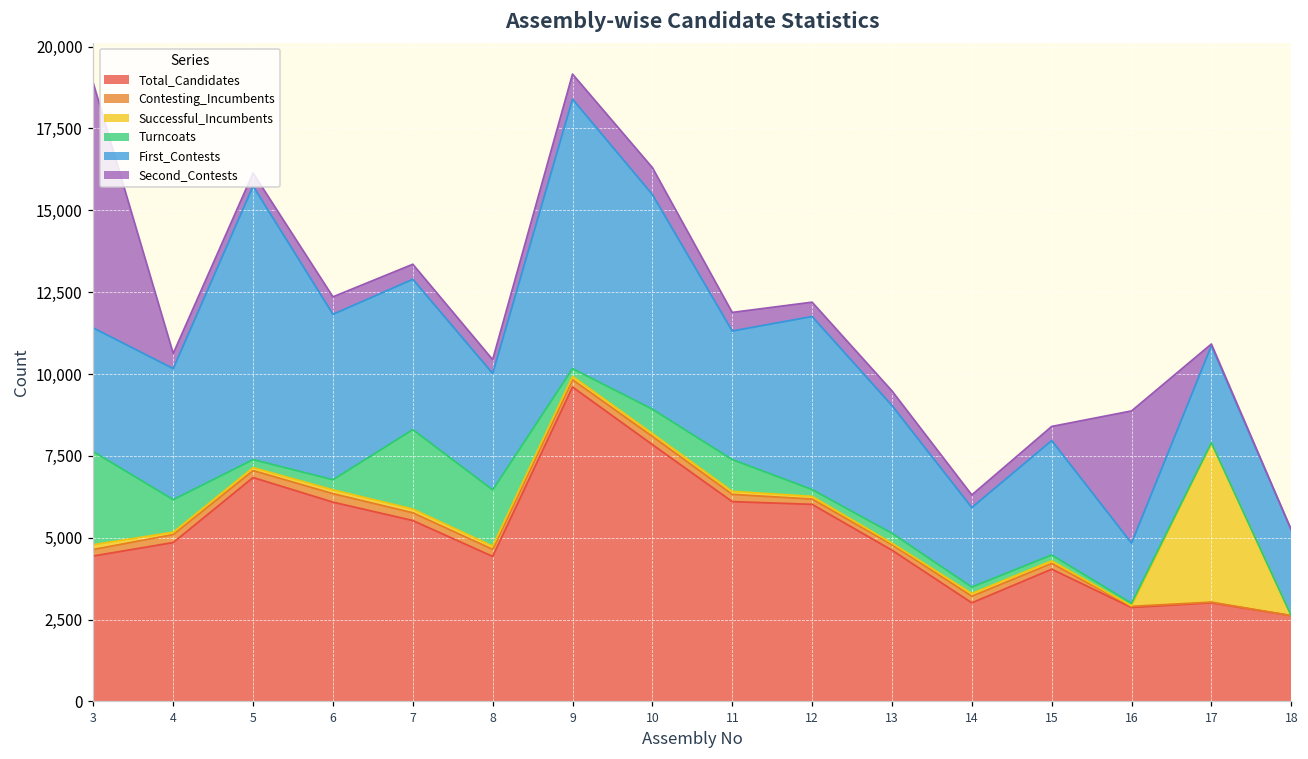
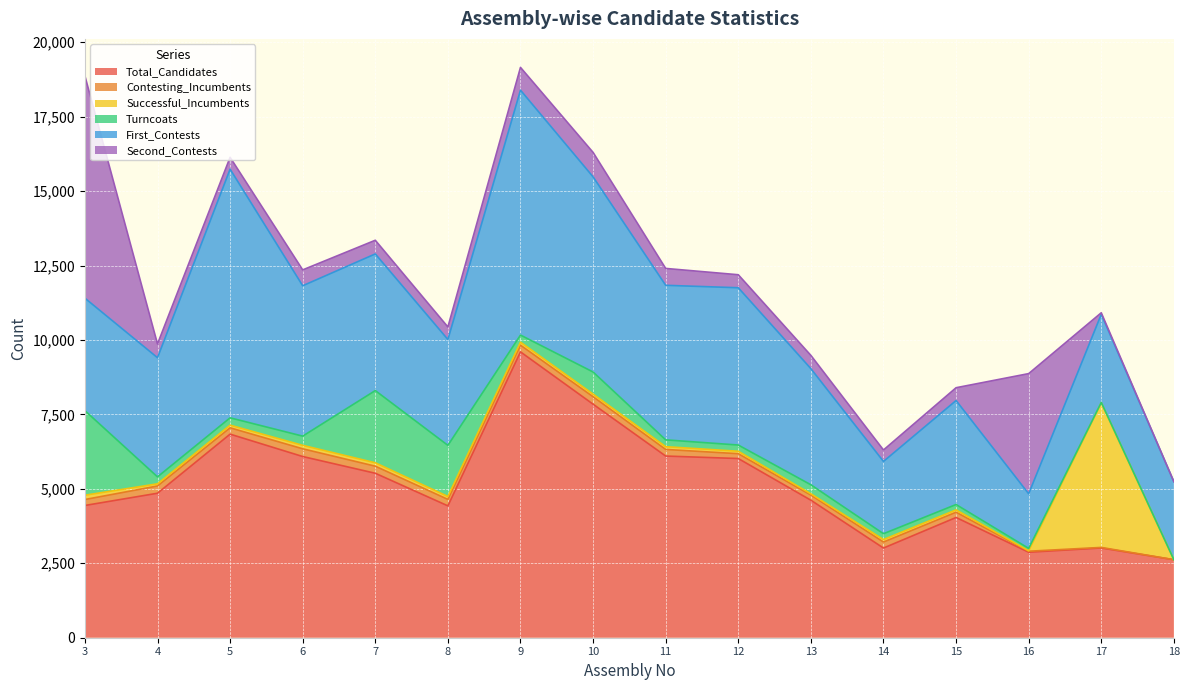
Turncoats, 4: 1,000 -> 200
Turncoats, 11: 1,000 -> 200
First_Contests, 11: 3,900 -> 5,200
